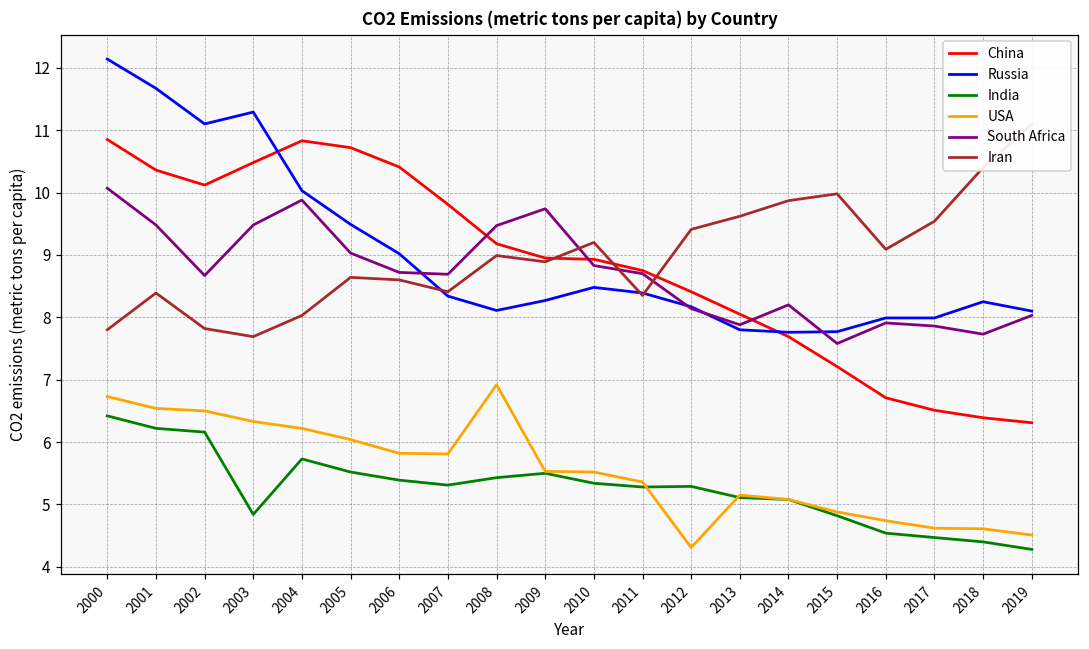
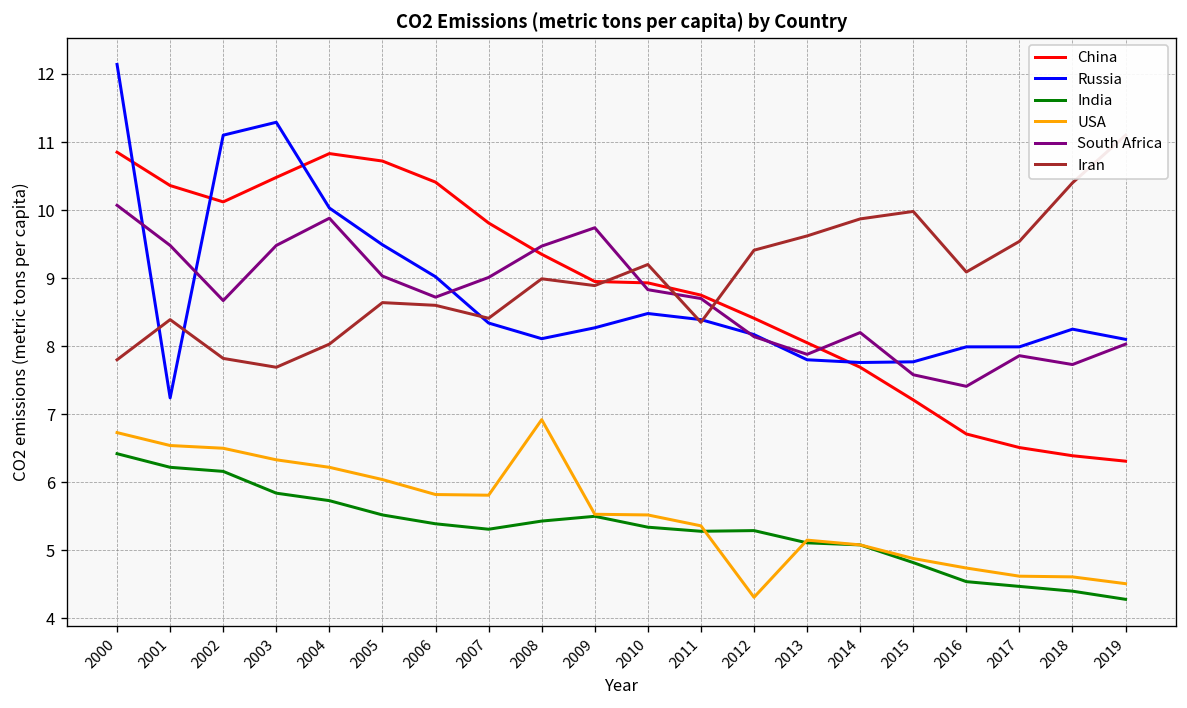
Russia, 2001: 11.7 -> 7.2
India, 2003: 4.8 -> 5.8
South Africa, 2007: 8.7 -> 9.0
China, 2008: 9.2 -> 9.4
South Africa, 2016: 7.9 -> 7.4
